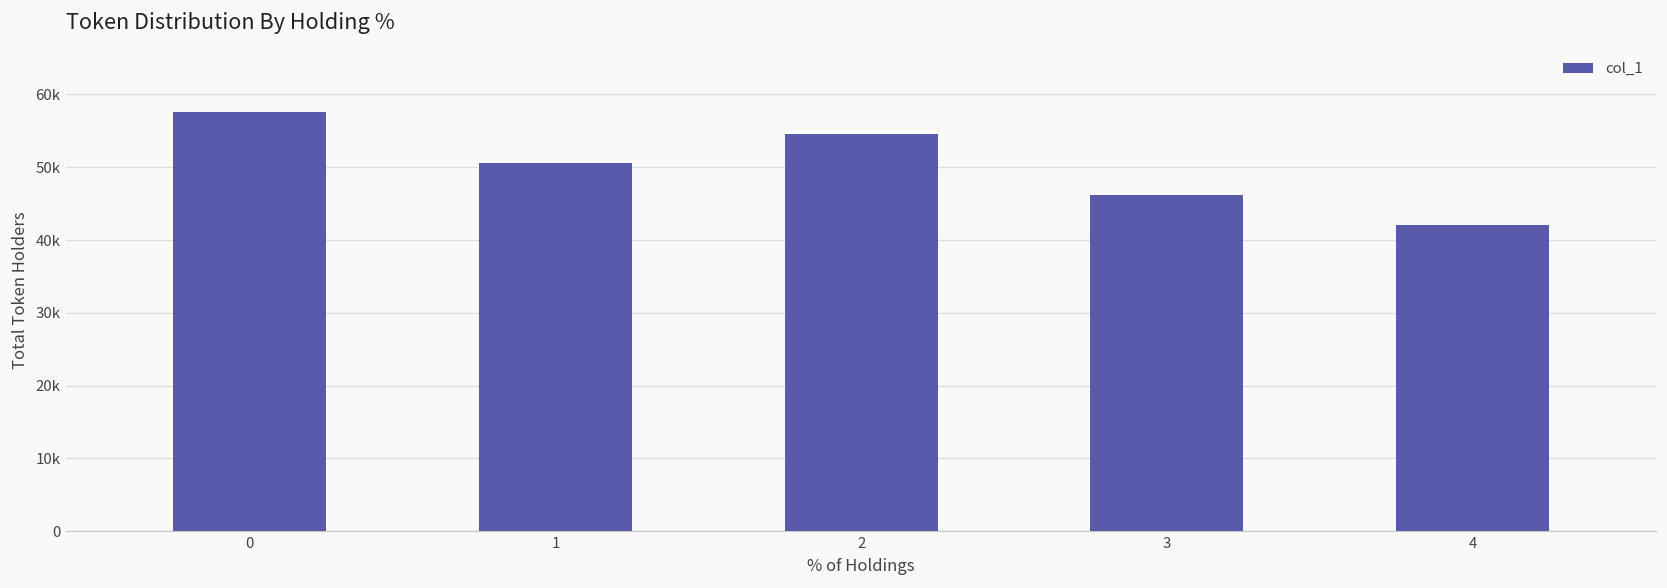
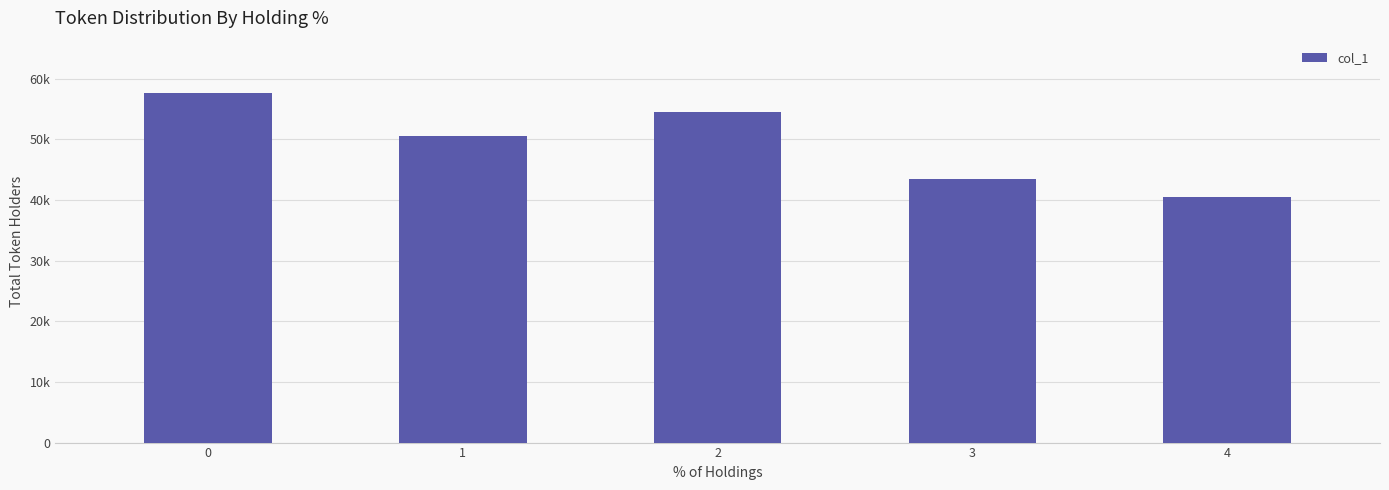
3: 46000 -> 43000
4: 42000 -> 40000
